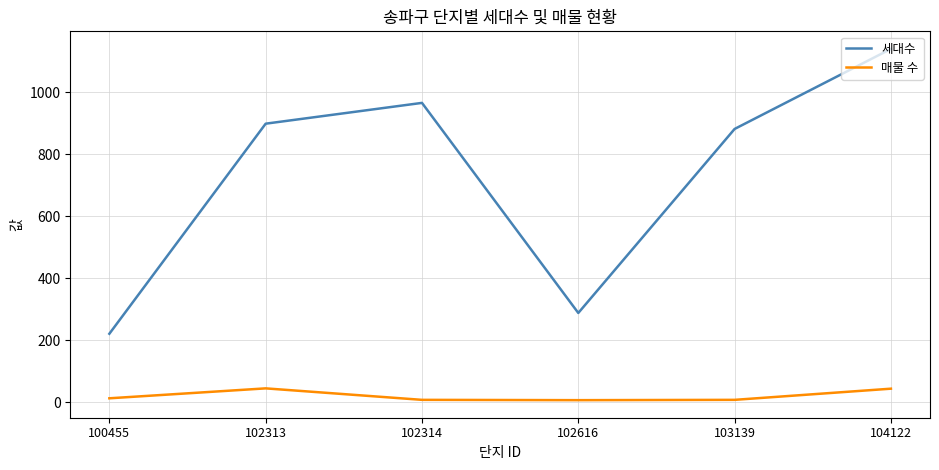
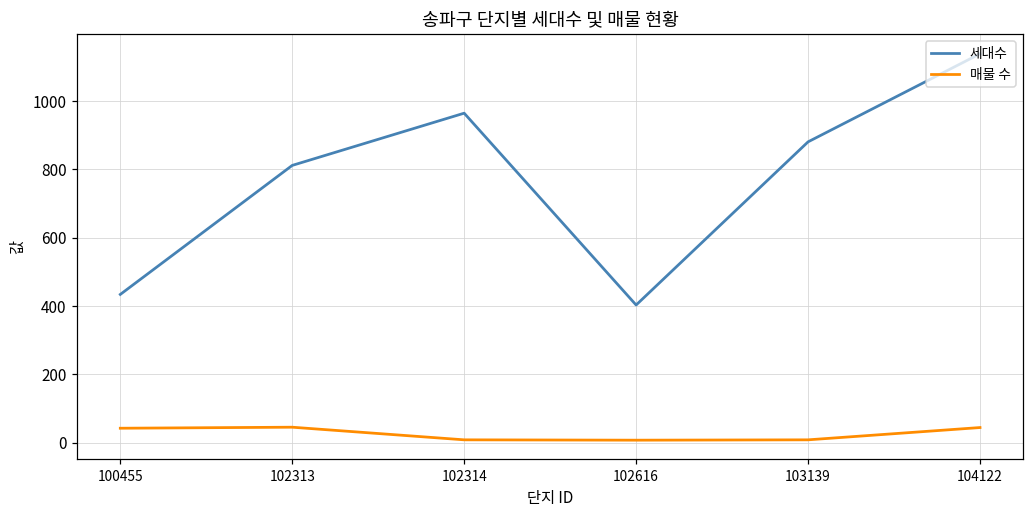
세대수, 100455: 220 -> 430
매물 수, 100455: 10 -> 40
세대수, 102313: 900 -> 810
세대수, 102616: 290 -> 400
